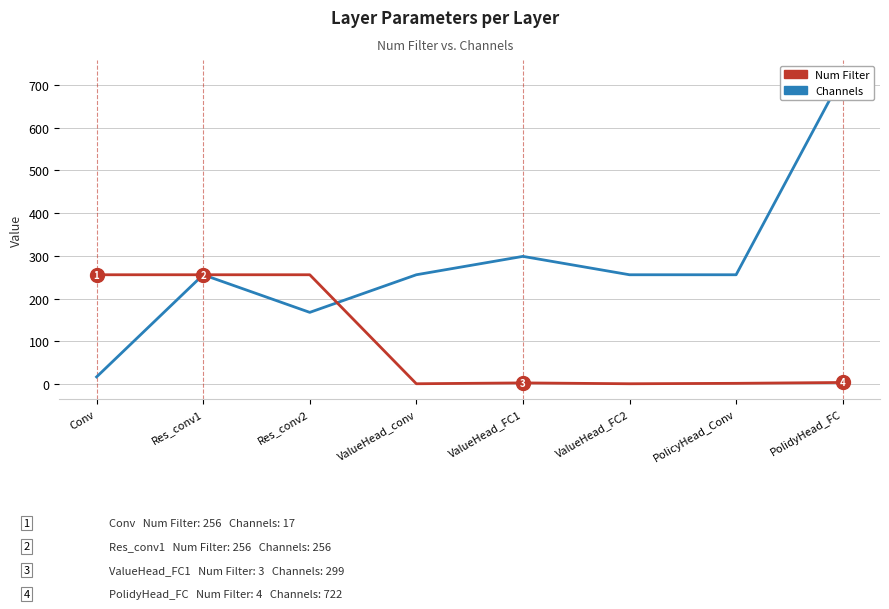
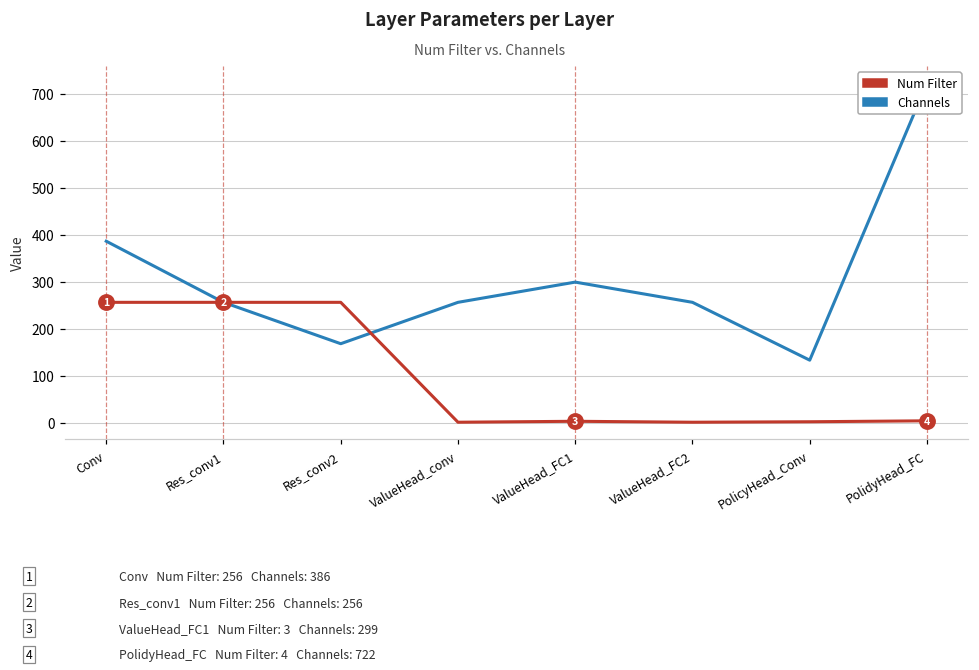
Channels, Conv: 17 -> 386
Channels, PolicyHead_Conv: 260 -> 130
